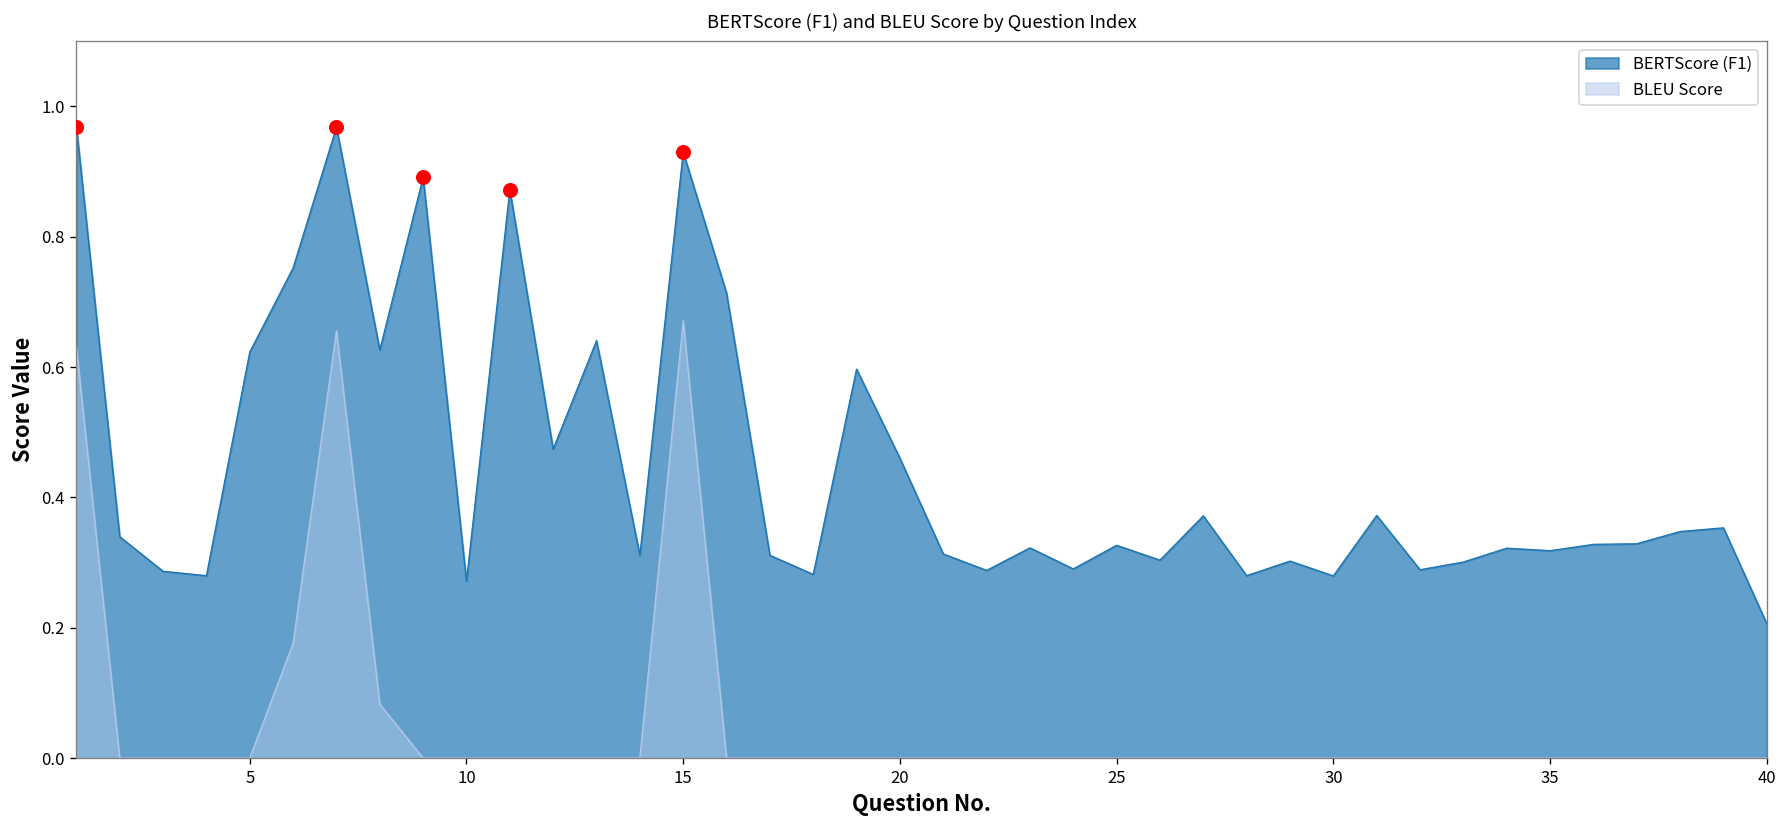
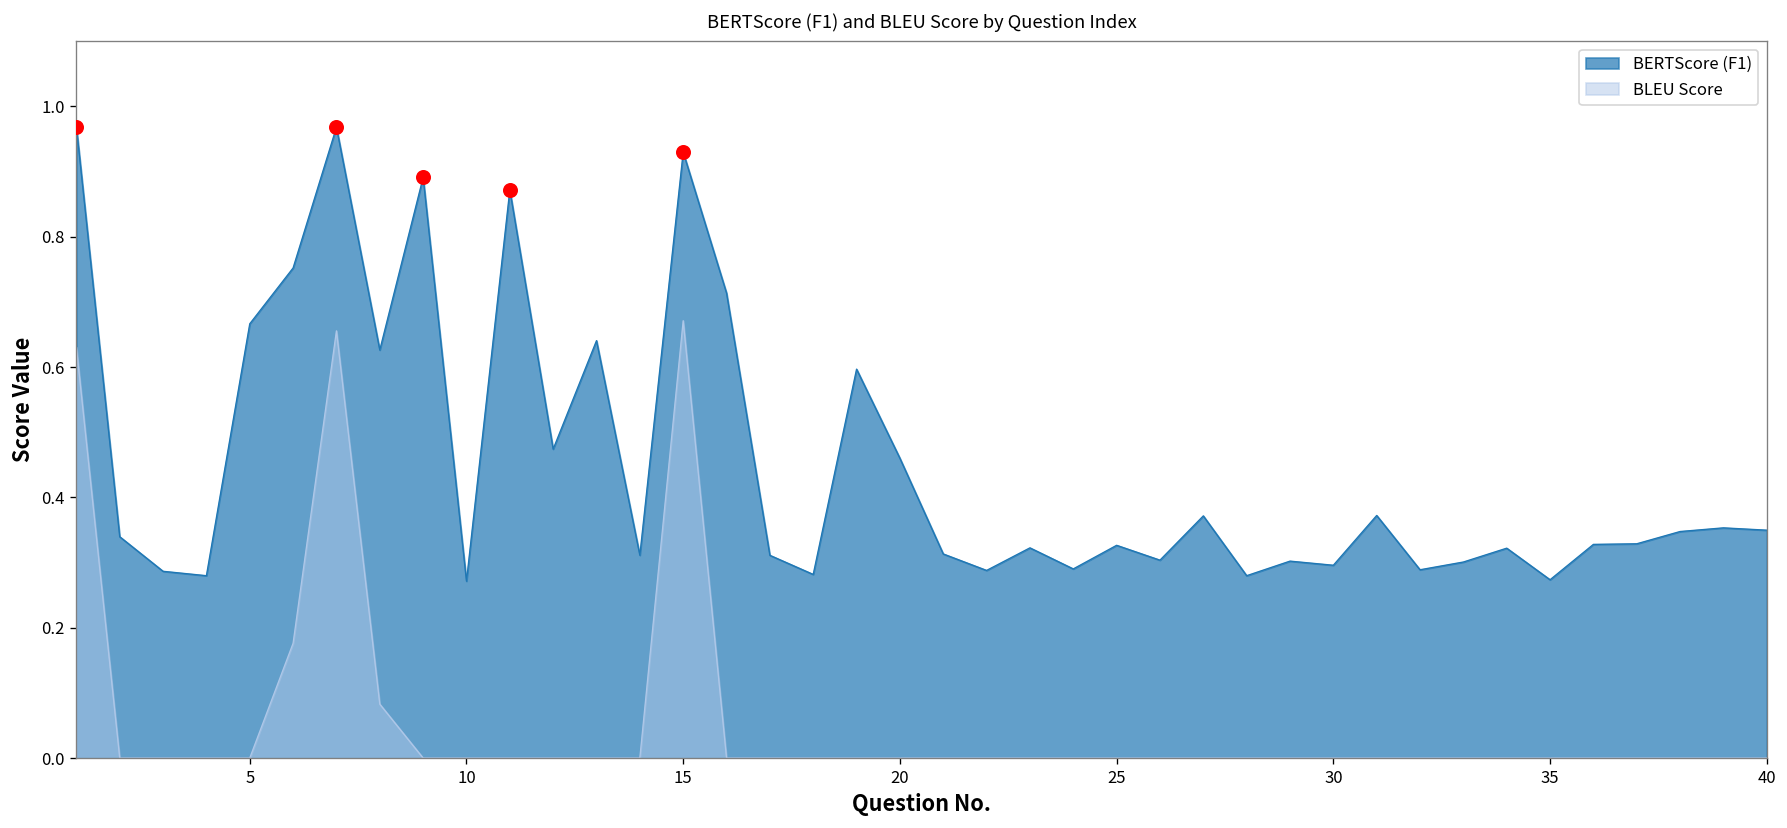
BERTScore (F1), 5: 0.62 -> 0.67
BERTScore (F1), 30: 0.28 -> 0.30
BERTScore (F1), 35: 0.32 -> 0.27
BERTScore (F1), 40: 0.21 -> 0.35
